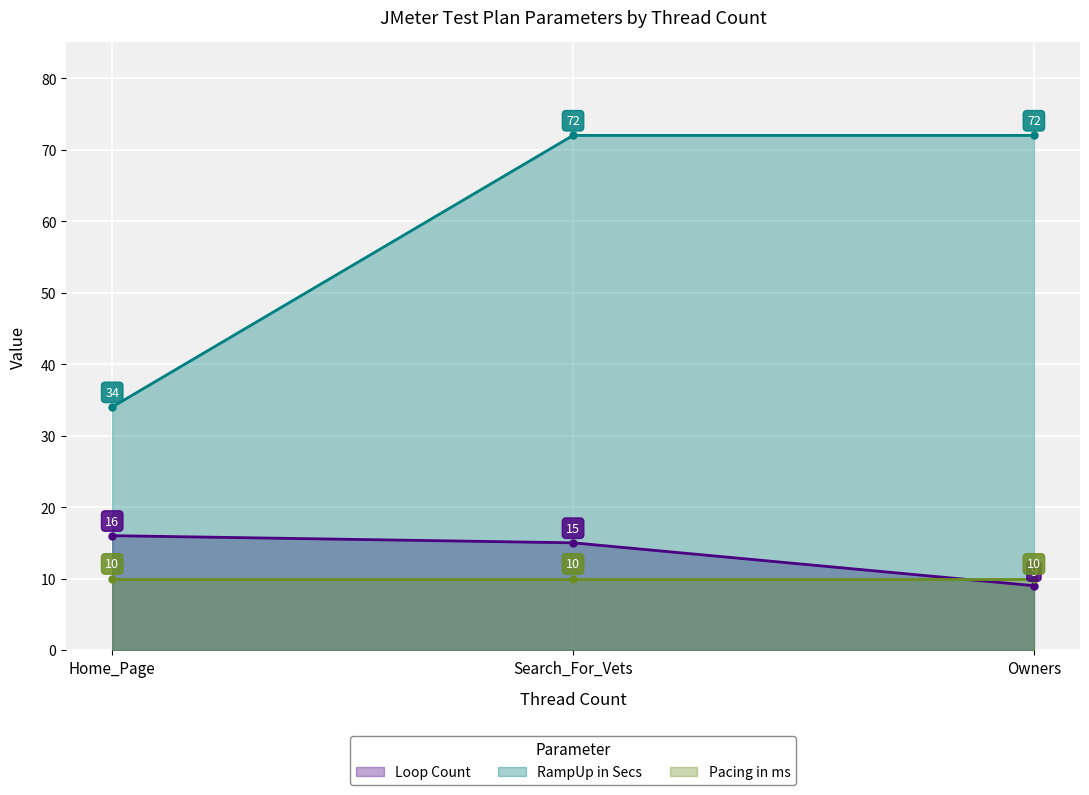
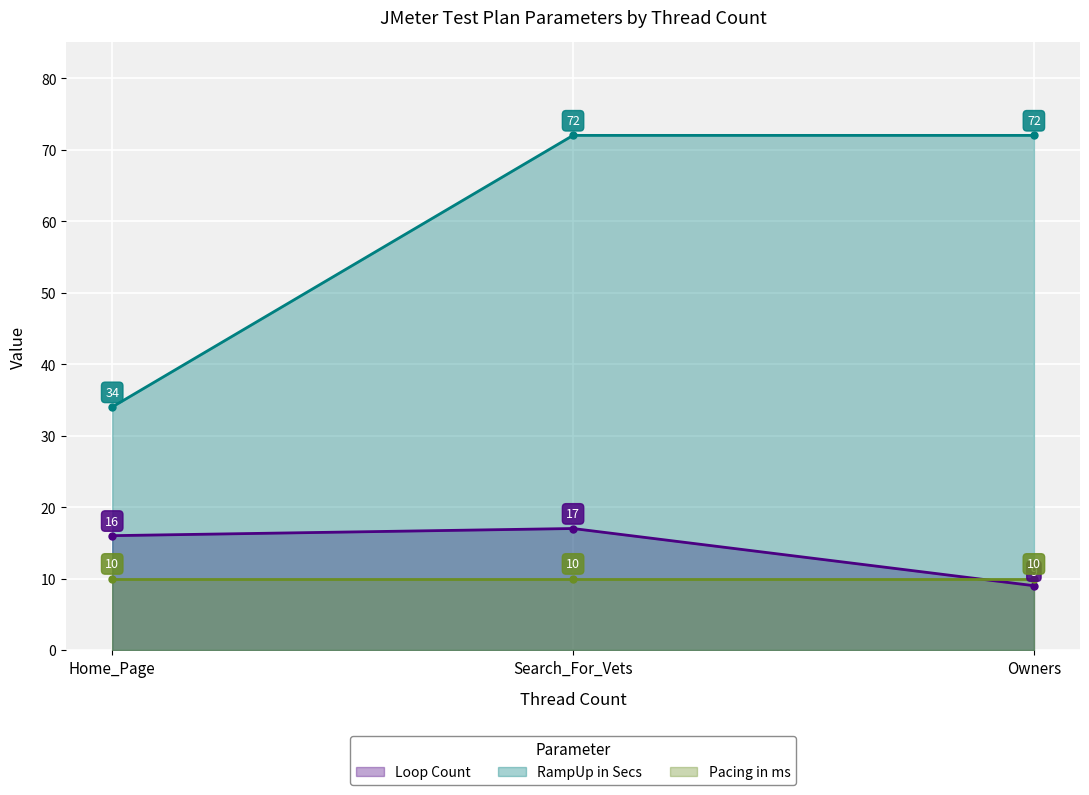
Loop Count, Search_For_Vets: 15 -> 17
